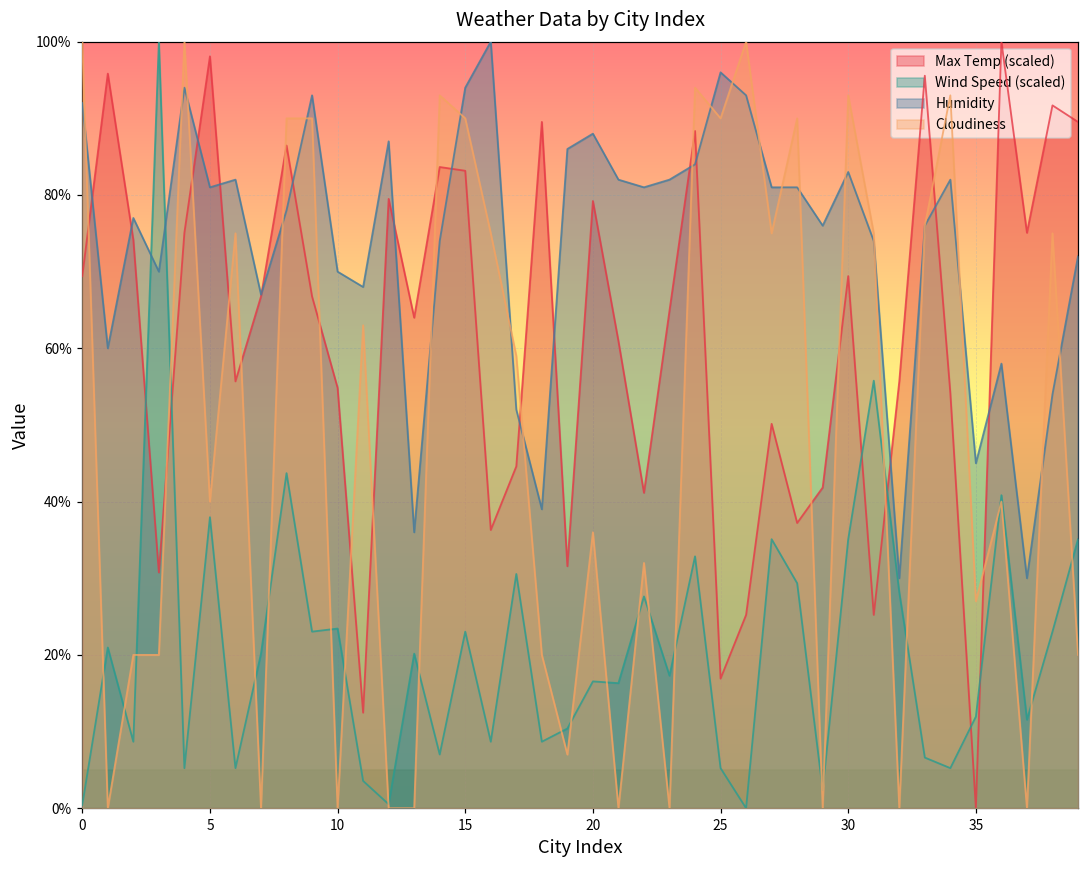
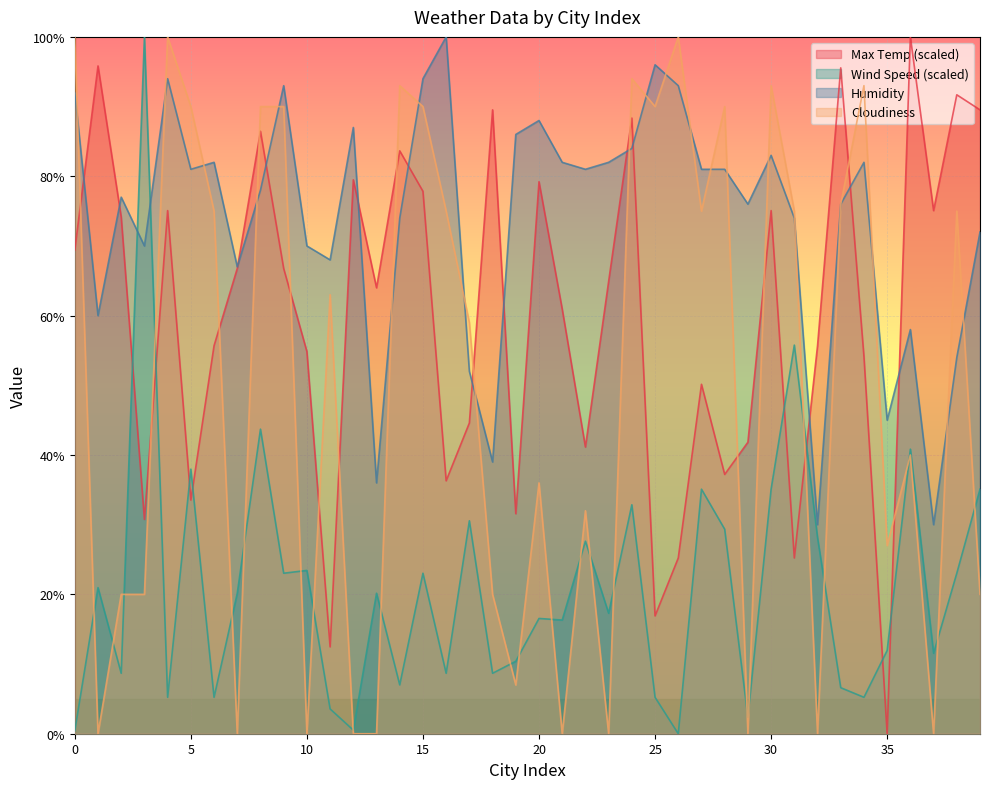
Max Temp (scaled), 5: 98% -> 34%
Cloudiness, 5: 40% -> 90%
Max Temp (scaled), 15: 83% -> 78%
Max Temp (scaled), 30: 69% -> 75%
